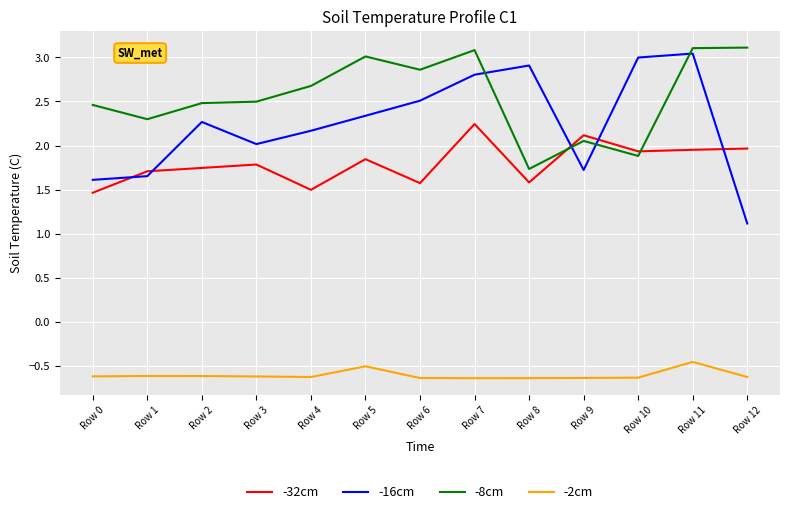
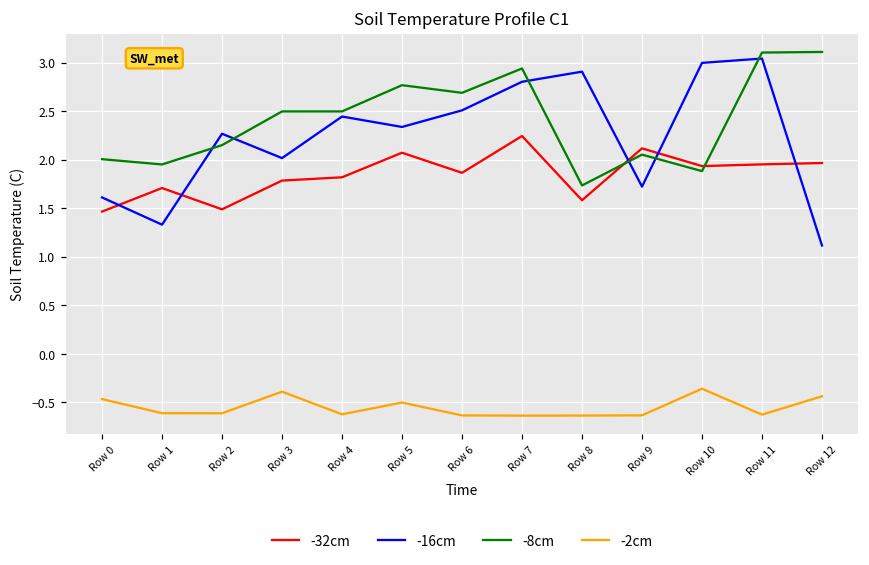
-8cm, Row 0: 2.5 -> 2.0
-2cm, Row 0: -0.6 -> -0.5
-16cm, Row 1: 1.7 -> 1.3
-8cm, Row 1: 2.3 -> 2.0
-32cm, Row 2: 1.7 -> 1.5
-8cm, Row 2: 2.5 -> 2.2
-2cm, Row 3: -0.6 -> -0.4
-32cm, Row 4: 1.5 -> 1.8
-16cm, Row 4: 2.2 -> 2.4
-8cm, Row 4: 2.7 -> 2.5
-32cm, Row 5: 1.8 -> 2.1
-8cm, Row 5: 3.0 -> 2.8
-32cm, Row 6: 1.6 -> 1.9
-8cm, Row 6: 2.9 -> 2.7
-8cm, Row 7: 3.1 -> 2.9
-2cm, Row 10: -0.6 -> -0.4
-2cm, Row 11: -0.5 -> -0.6
-2cm, Row 12: -0.6 -> -0.4
